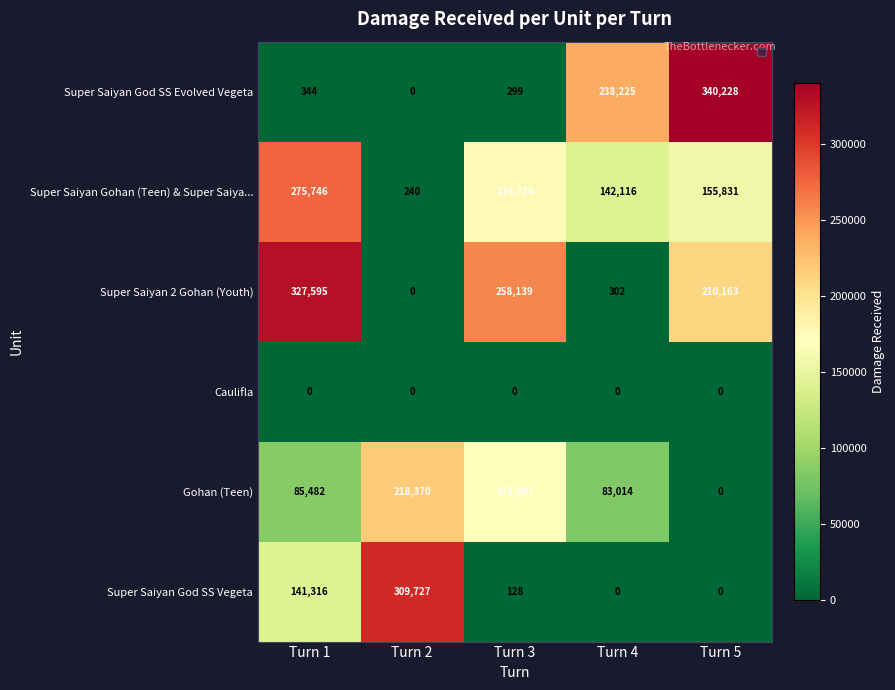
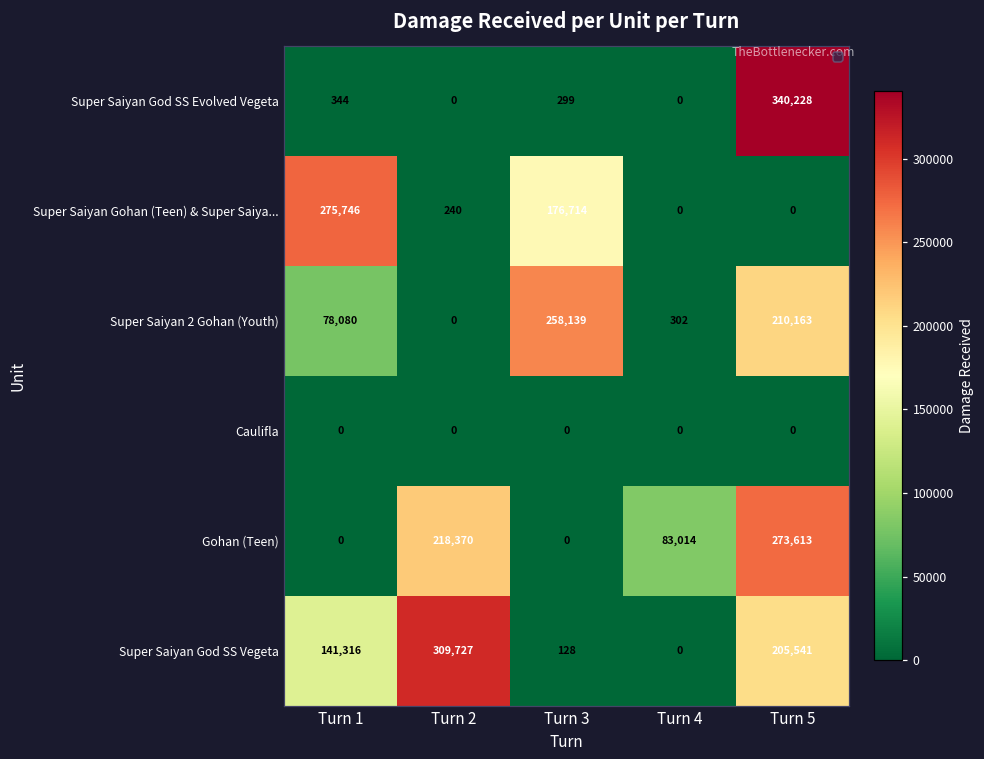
Super Saiyan God SS Evolved Vegeta, Turn 4: 238,225 -> 0
Super Saiyan Gohan (Teen) & Super Saiya..., Turn 4: 142,116 -> 0
Super Saiyan Gohan (Teen) & Super Saiya..., Turn 5: 155,831 -> 0
Super Saiyan 2 Gohan (Youth), Turn 1: 327,595 -> 78,080
Gohan (Teen), Turn 1: 85,482 -> 0
Gohan (Teen), Turn 3: 171,987 -> 0
Gohan (Teen), Turn 5: 0 -> 273,613
Super Saiyan God SS Vegeta, Turn 5: 0 -> 205,541
